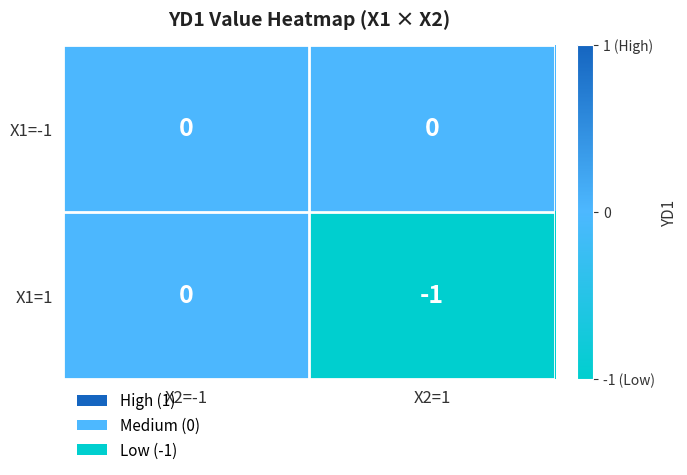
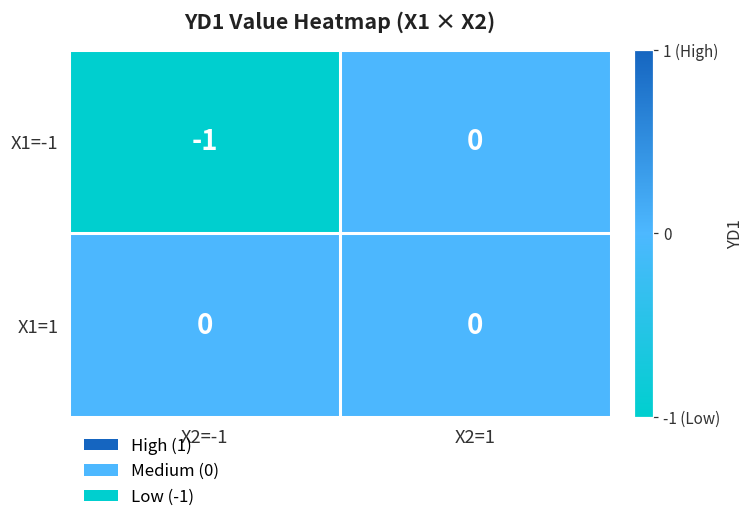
X1=-1, X2=-1: 0 -> -1
X1=1, X2=1: -1 -> 0
